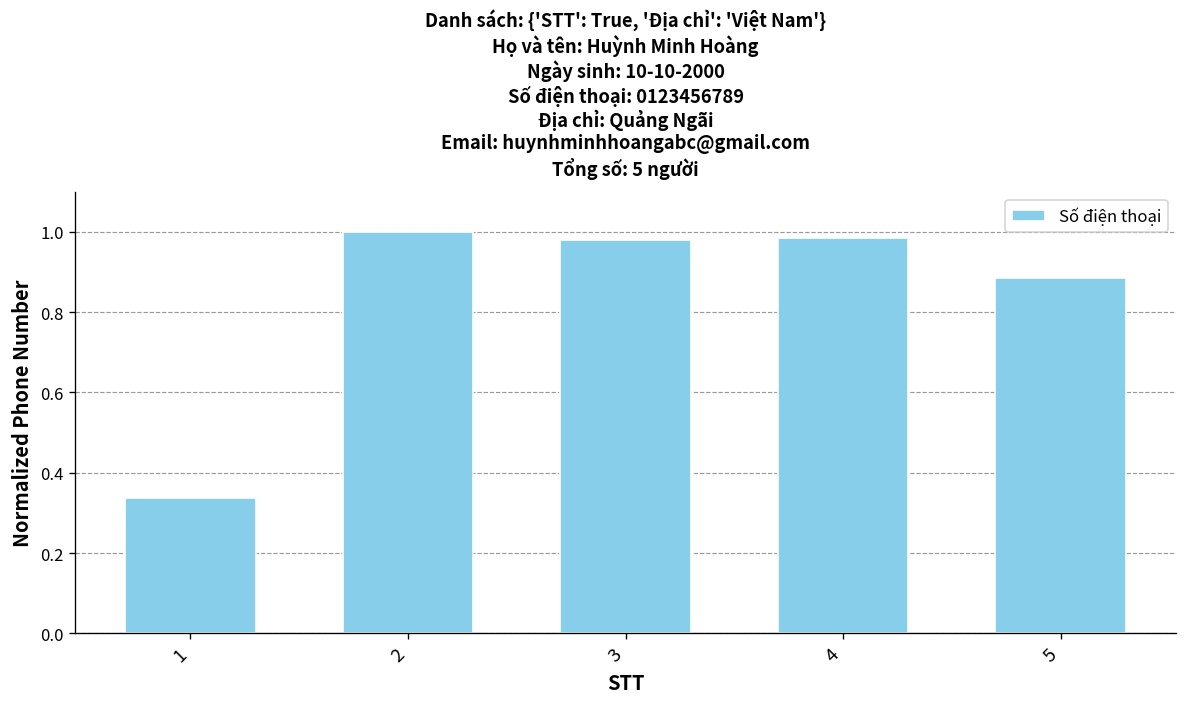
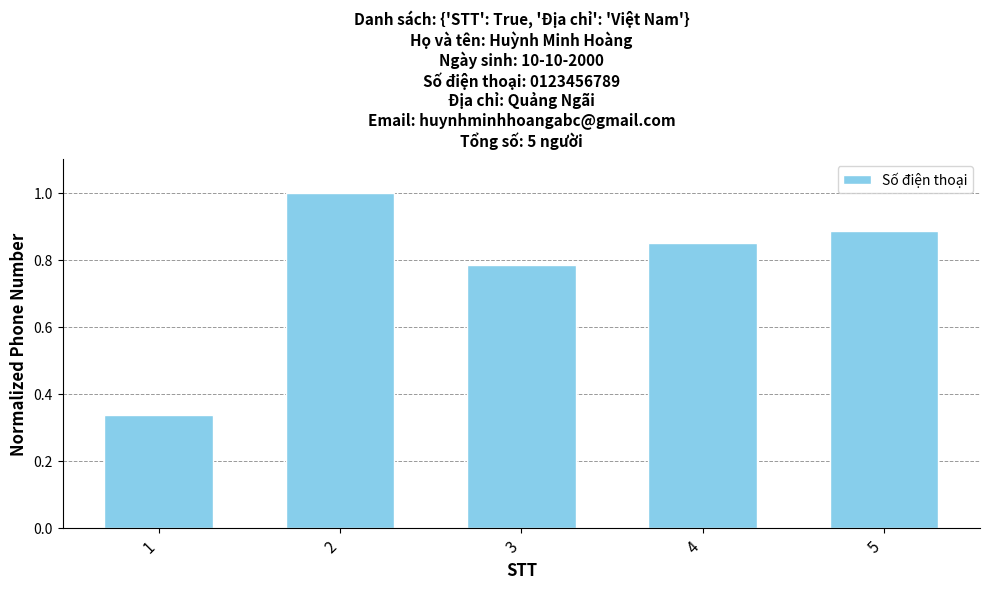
3: 0.98 -> 0.78
4: 0.98 -> 0.85
